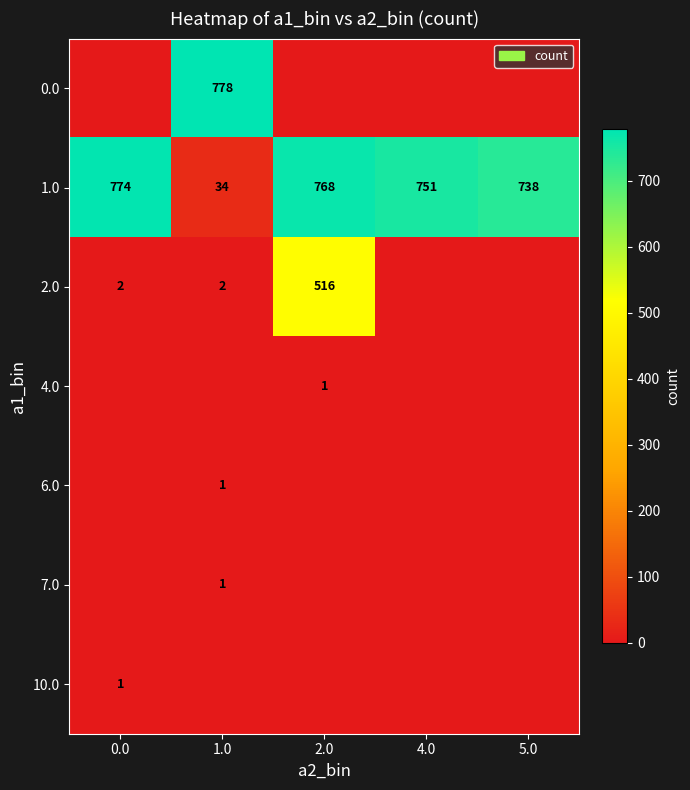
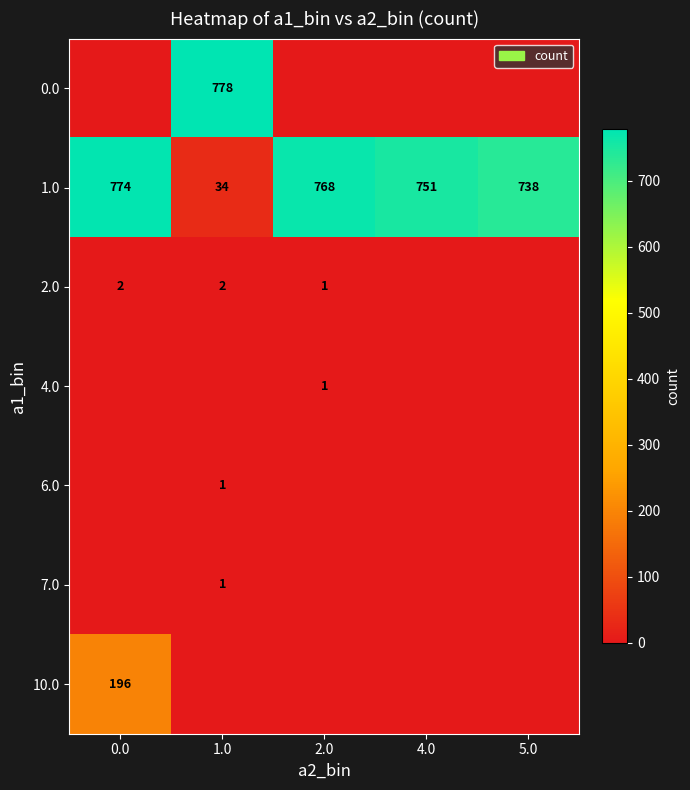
2.0, 2.0: 516 -> 1
10.0, 0.0: 1 -> 196
